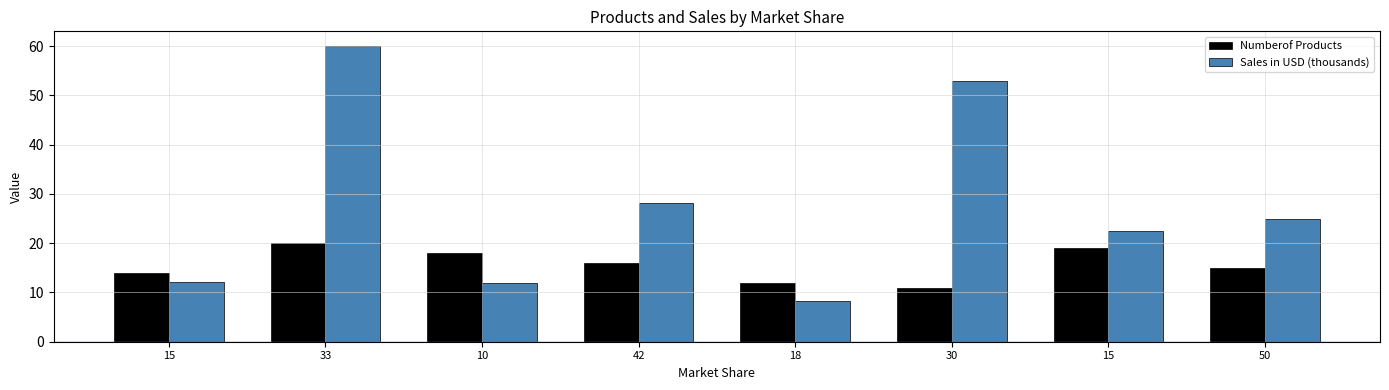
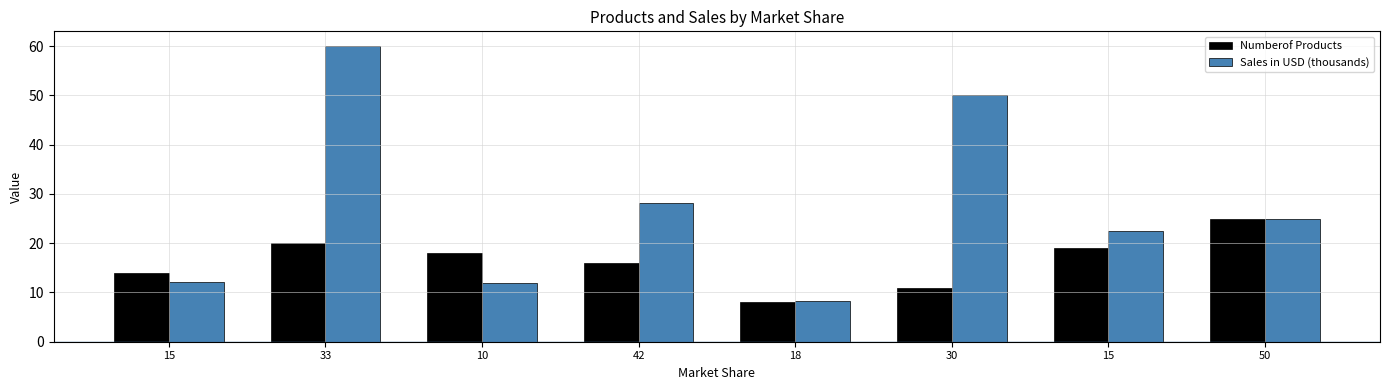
Numberof Products, 18: 12 -> 8
Sales in USD (thousands), 30: 53 -> 50
Numberof Products, 50: 15 -> 25
